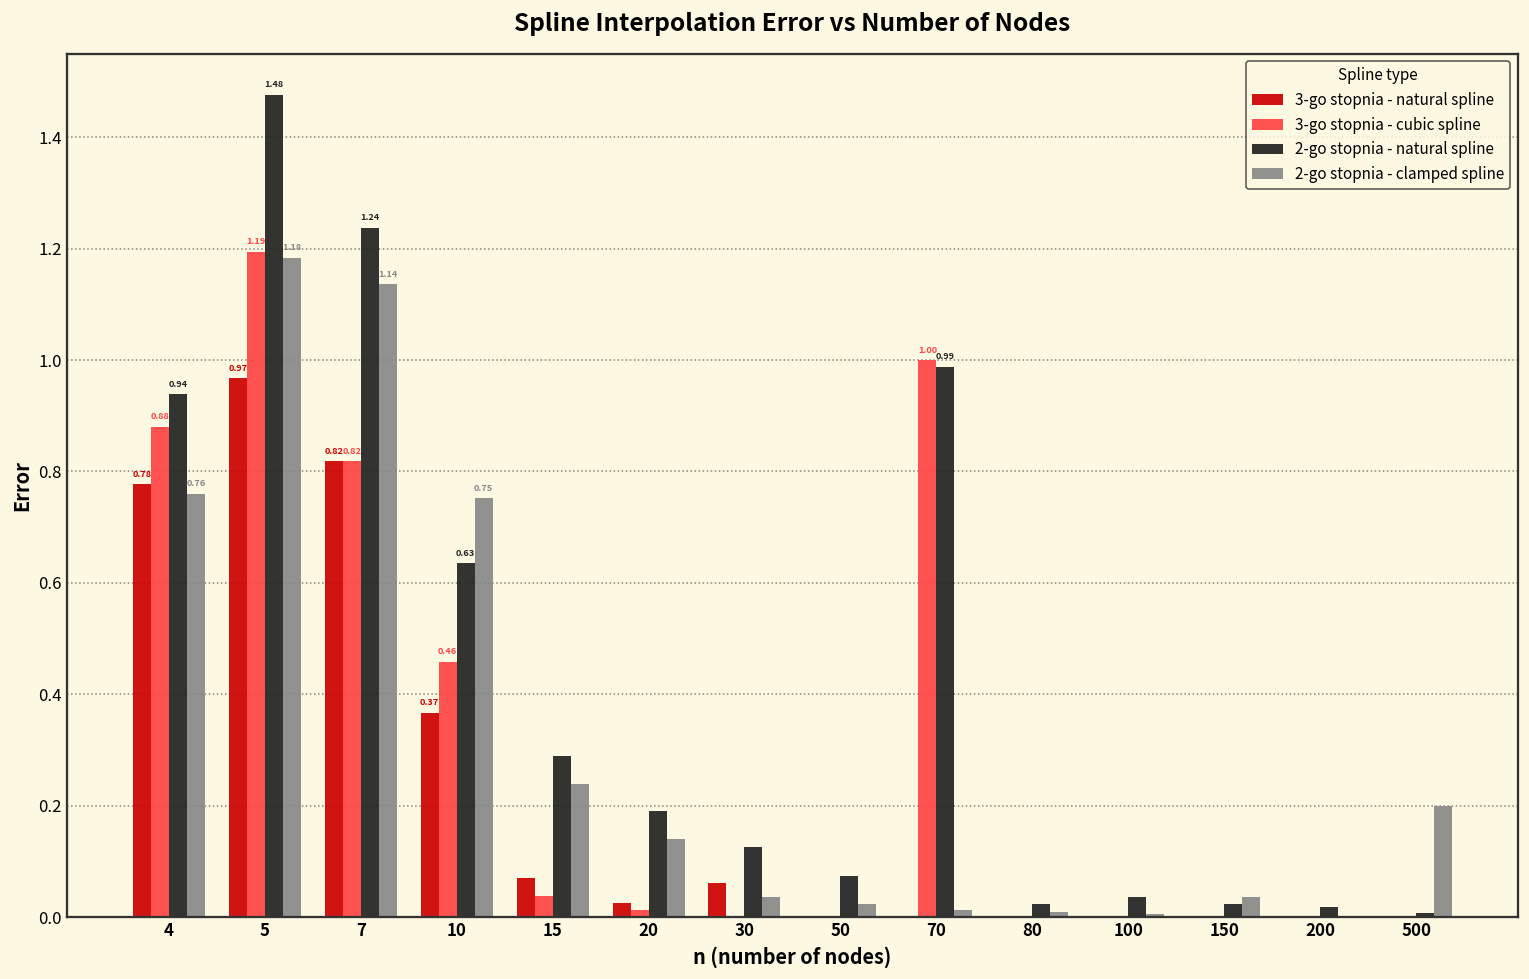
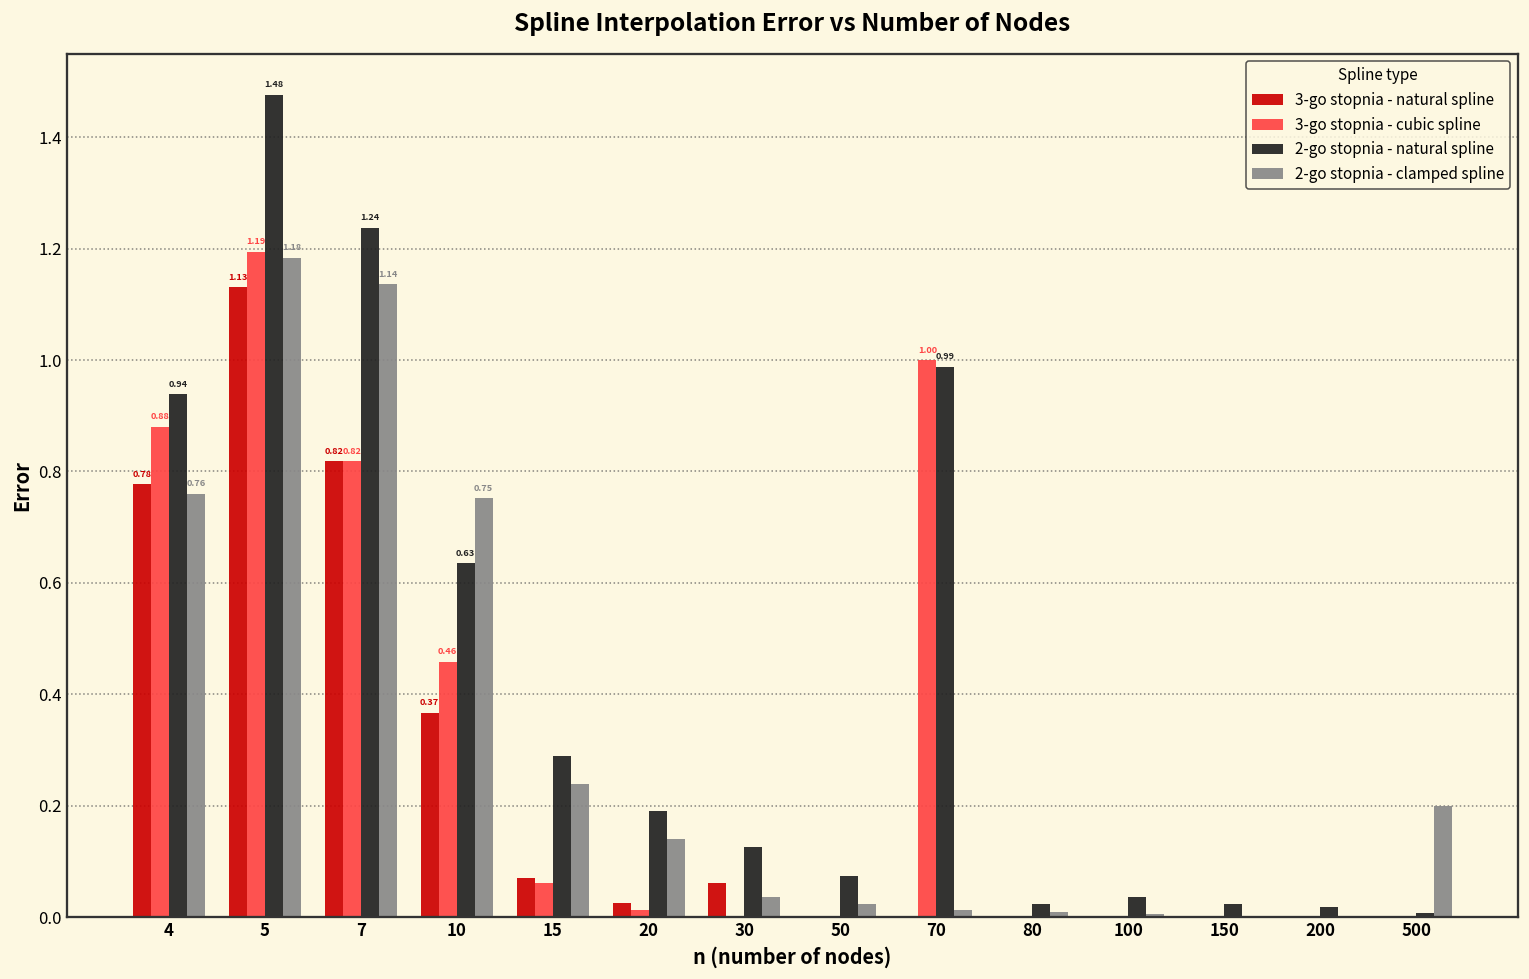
3-go stopnia - natural spline, 5: 0.97 -> 1.13
3-go stopnia - cubic spline, 15: 0.04 -> 0.06
2-go stopnia - clamped spline, 150: 0.04 -> 0.00
